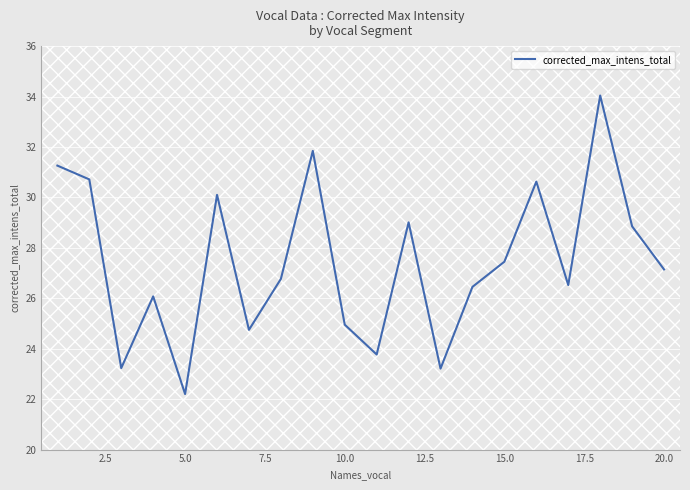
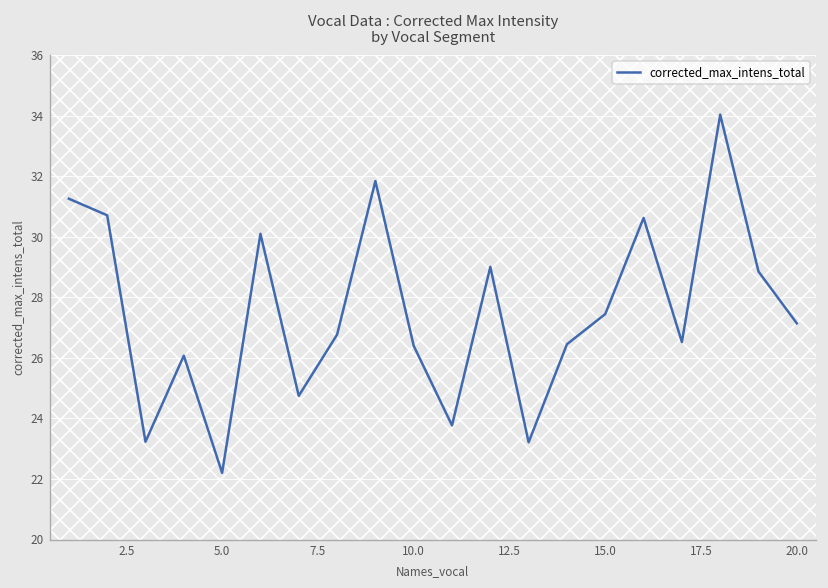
10.0: 25.0 -> 26.4
